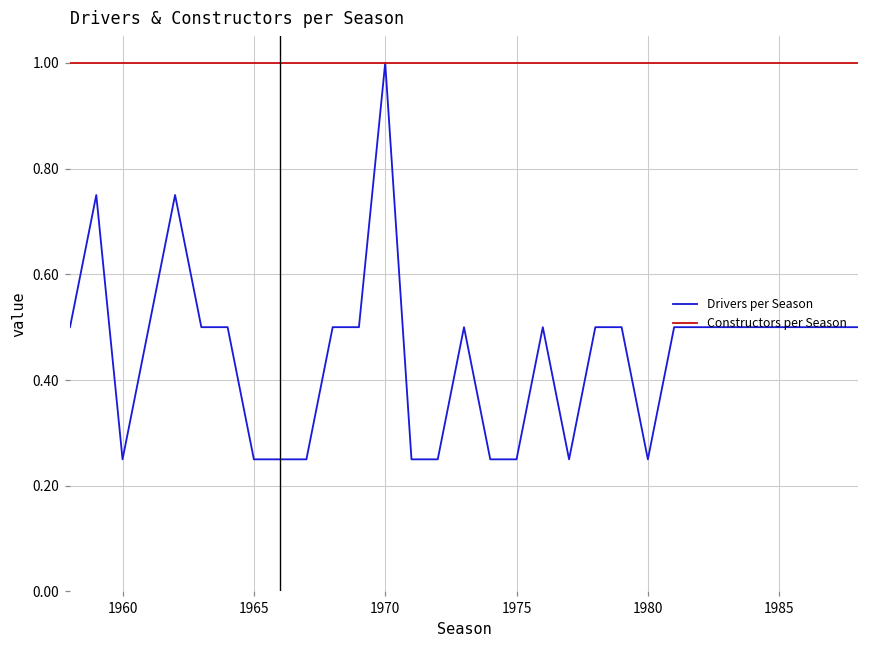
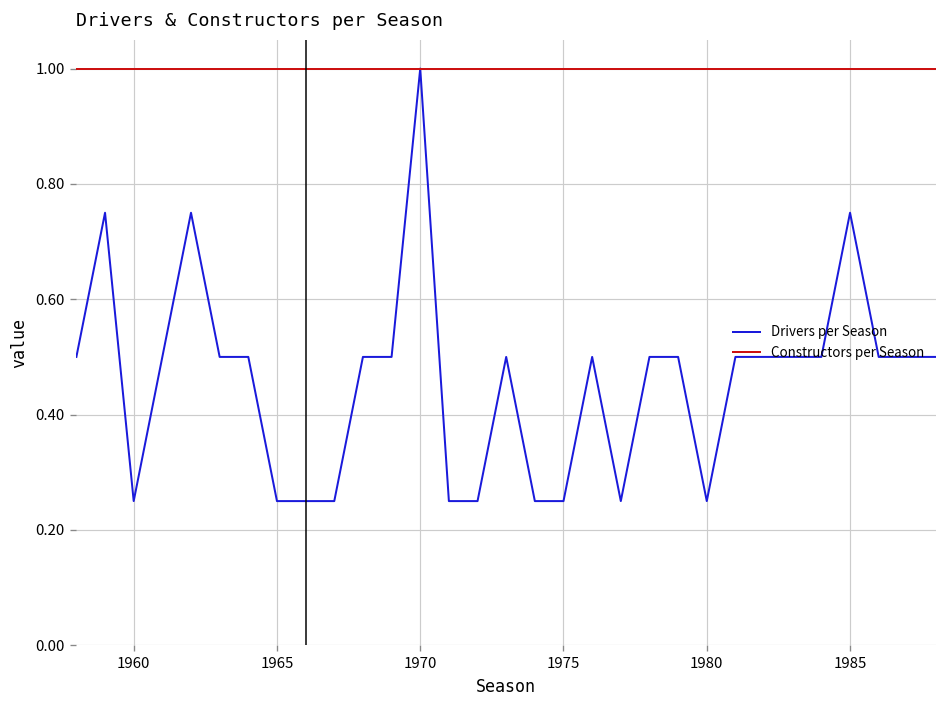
Drivers per Season, 1985: 0.50 -> 0.75
